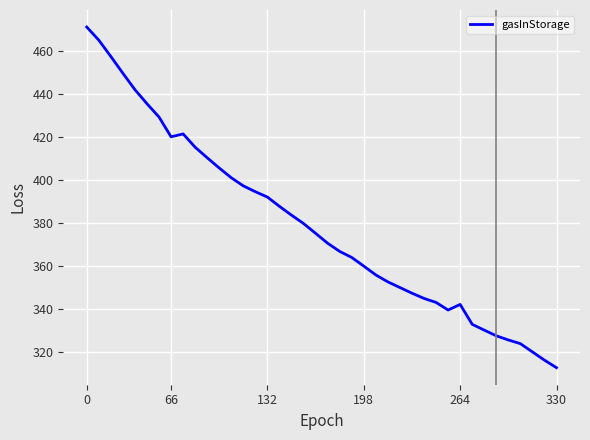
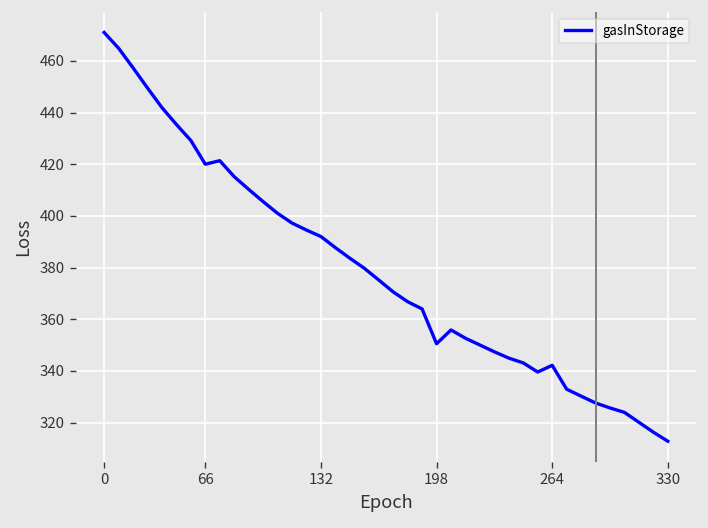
198: 360 -> 351
